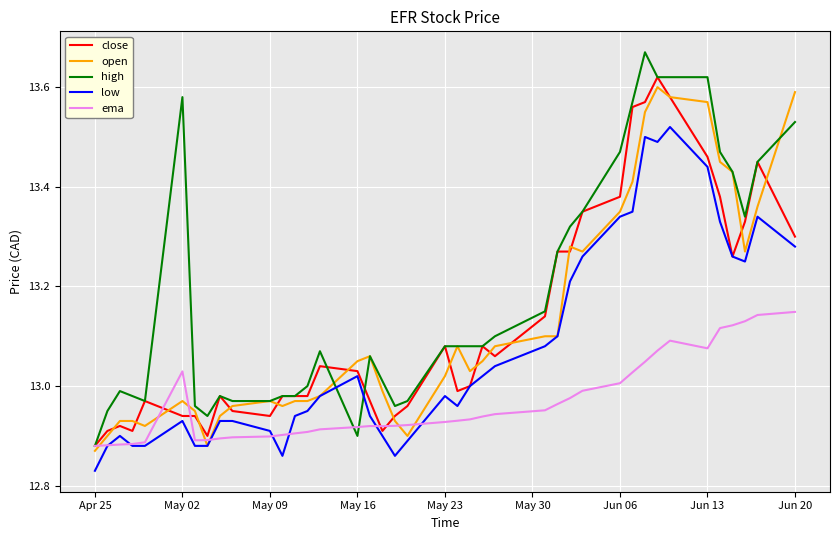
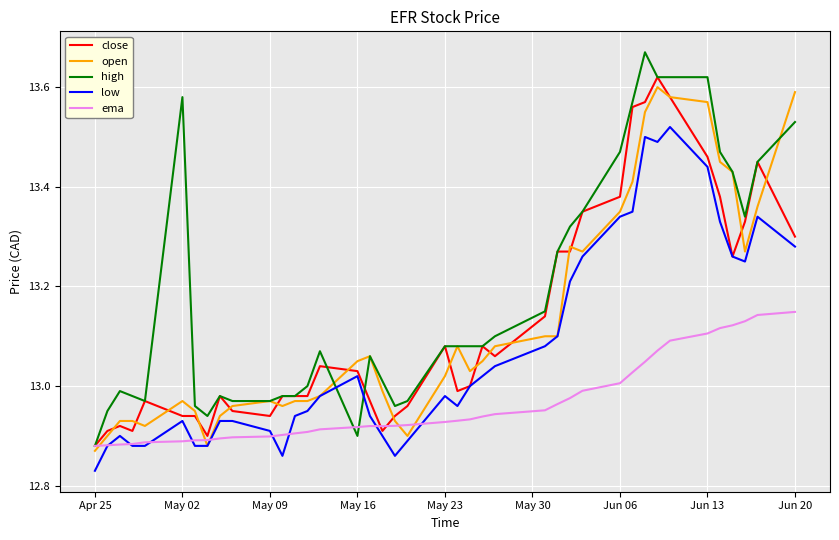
ema, May 02: 13.03 -> 12.89
ema, Jun 13: 13.08 -> 13.11
